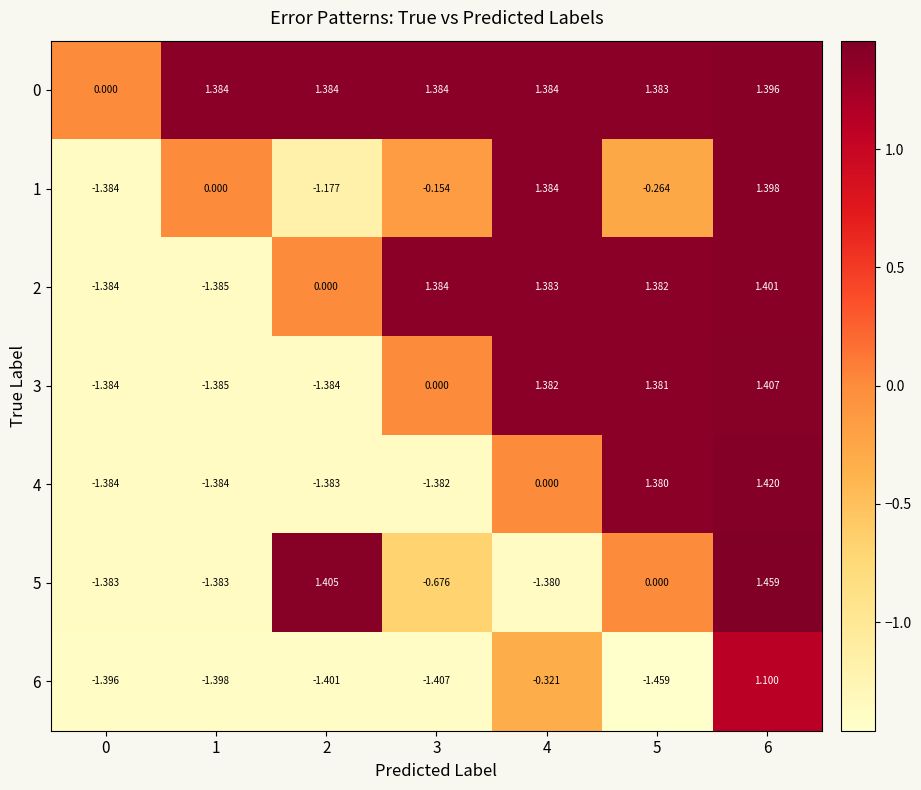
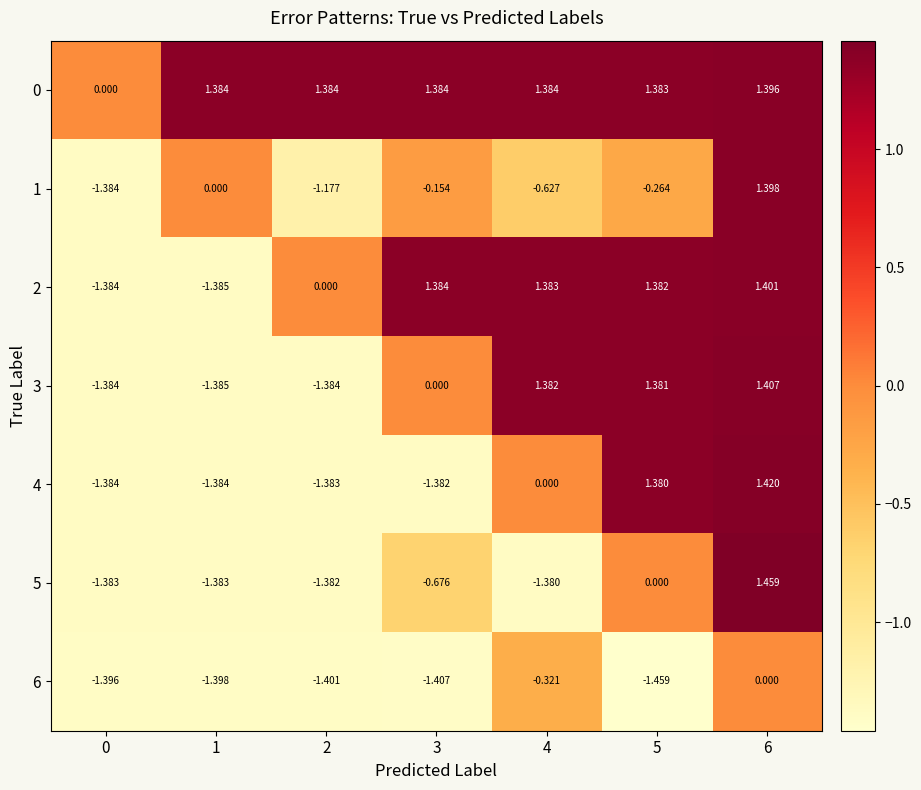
1, 4: 1.384 -> -0.627
5, 2: 1.405 -> -1.382
6, 6: 1.100 -> 0.000
